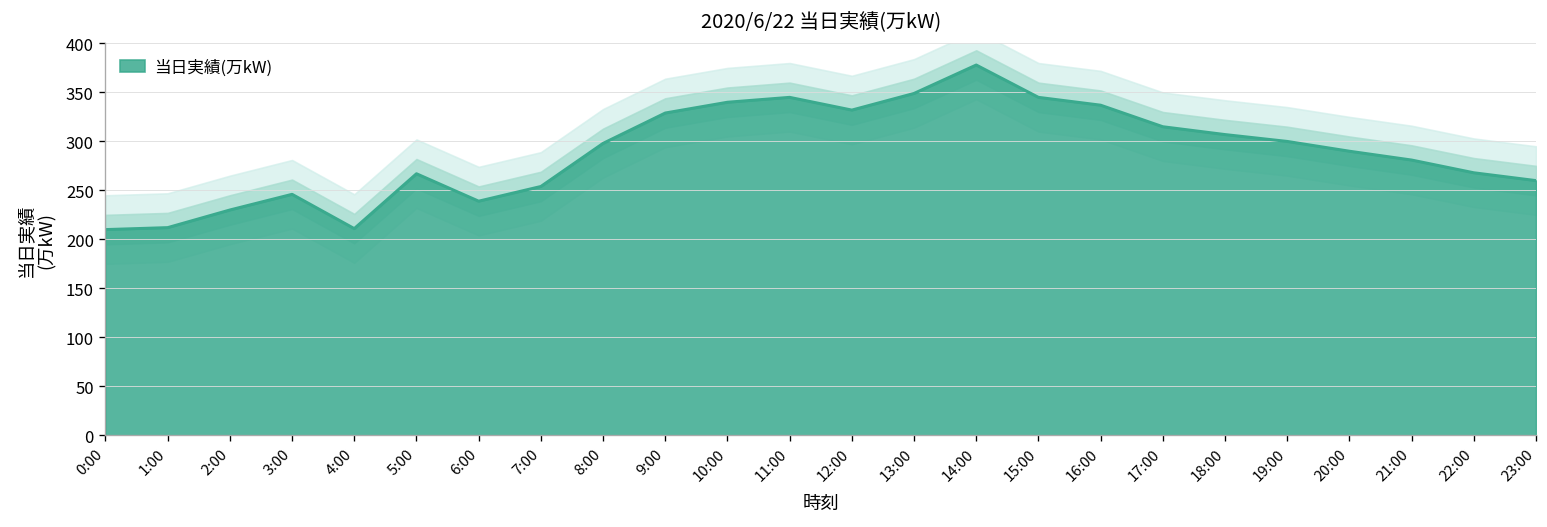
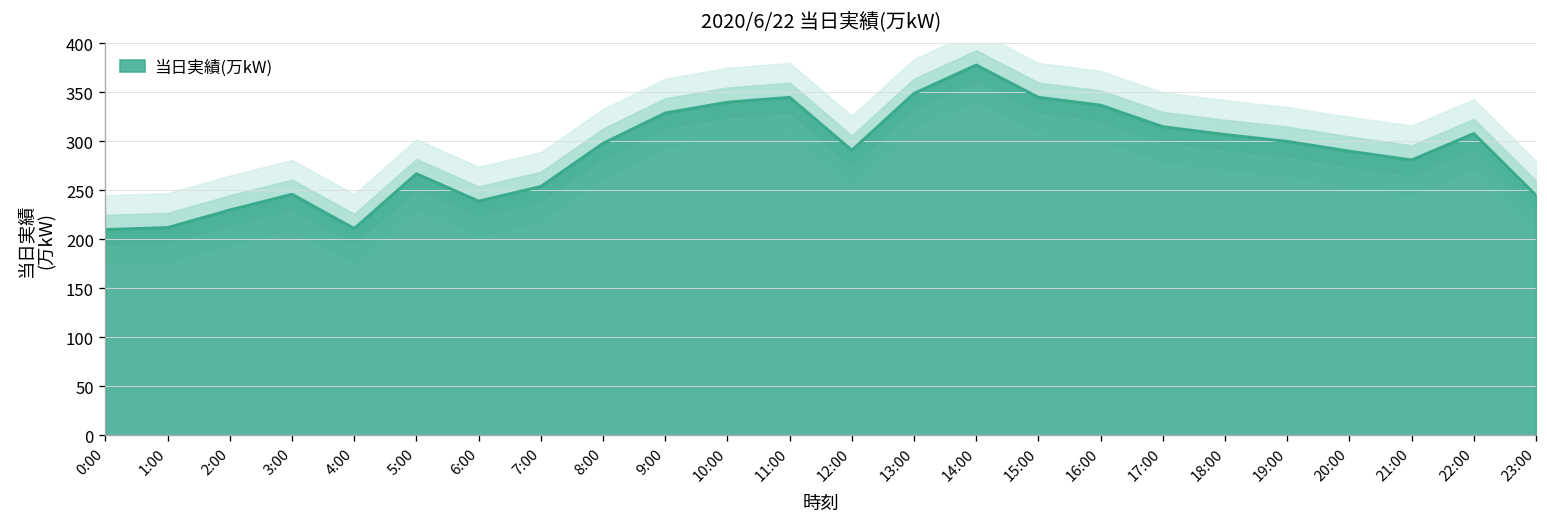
当日実績(万kW), 12:00: 330 -> 290
当日実績(万kW), 22:00: 270 -> 310
当日実績(万kW), 23:00: 260 -> 250
